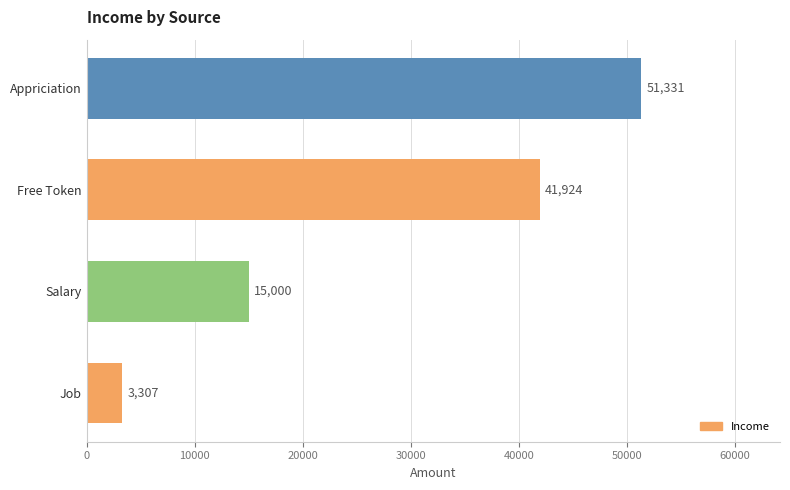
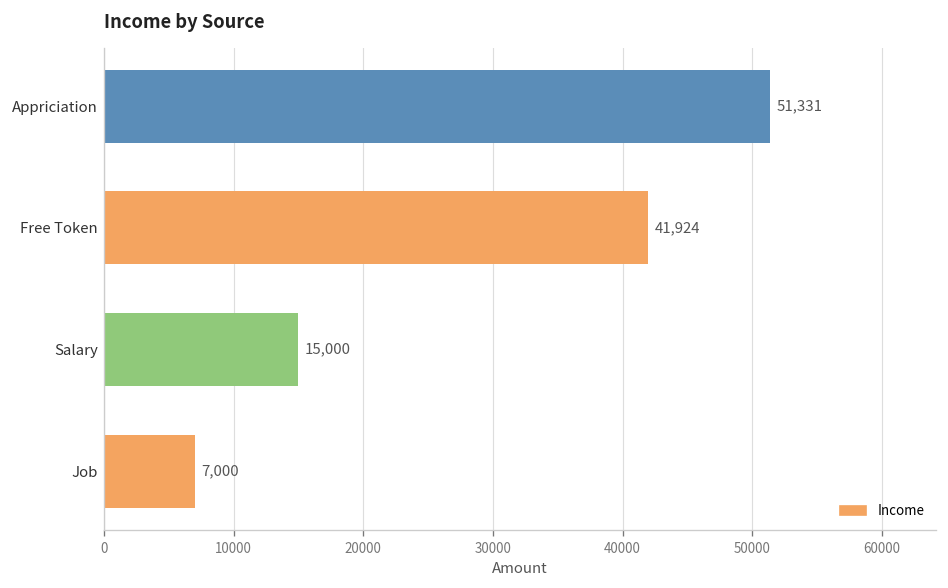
Job: 3,307 -> 7,000
